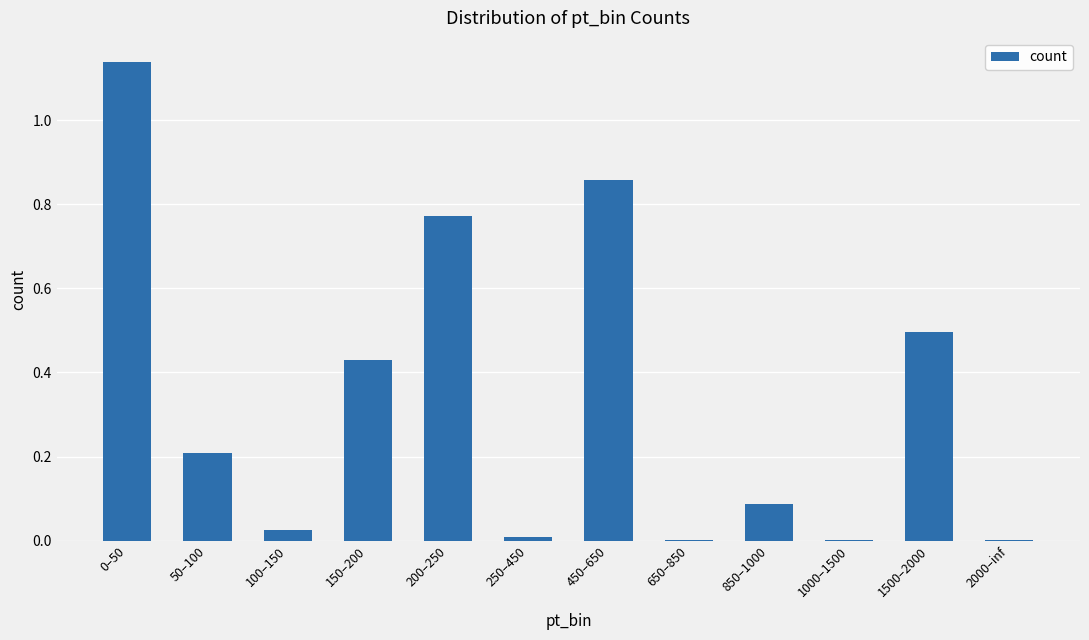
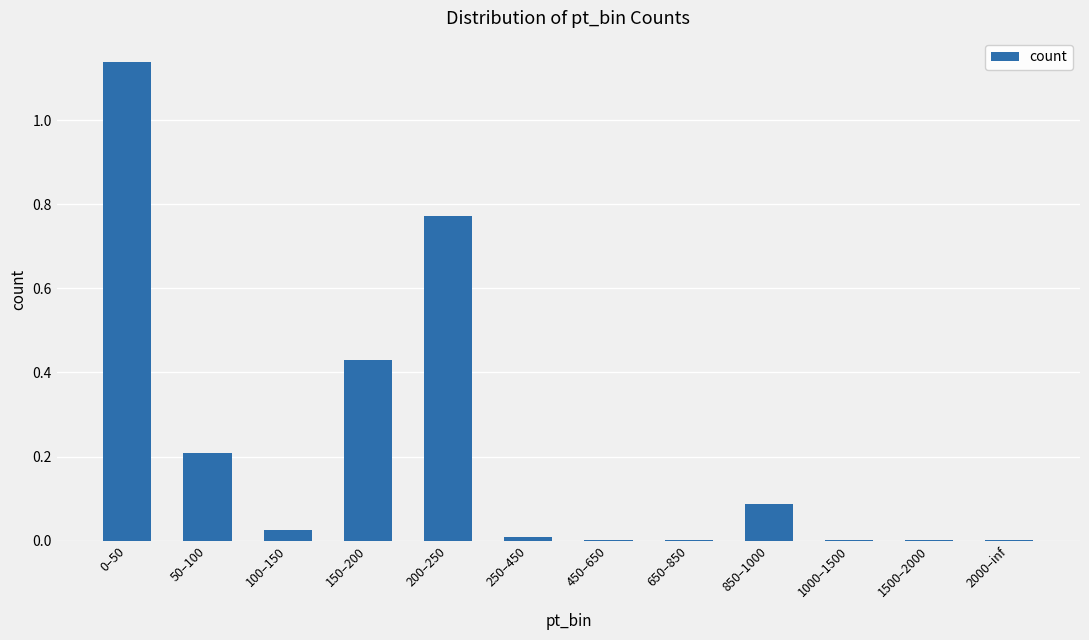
450–650: 0.86 -> 0.00
1500–2000: 0.50 -> 0.00
